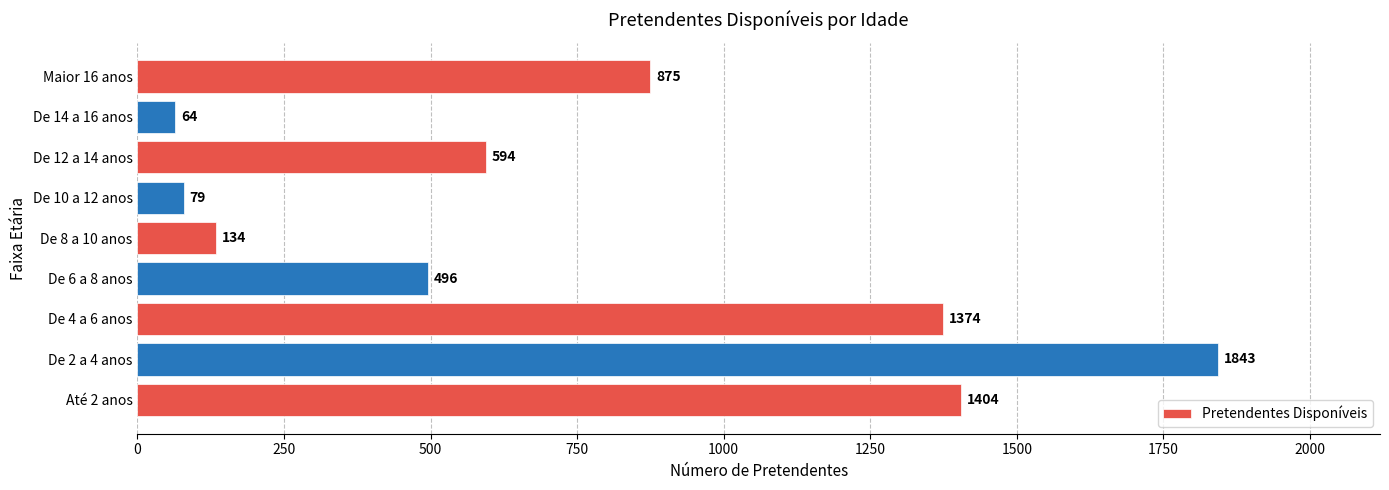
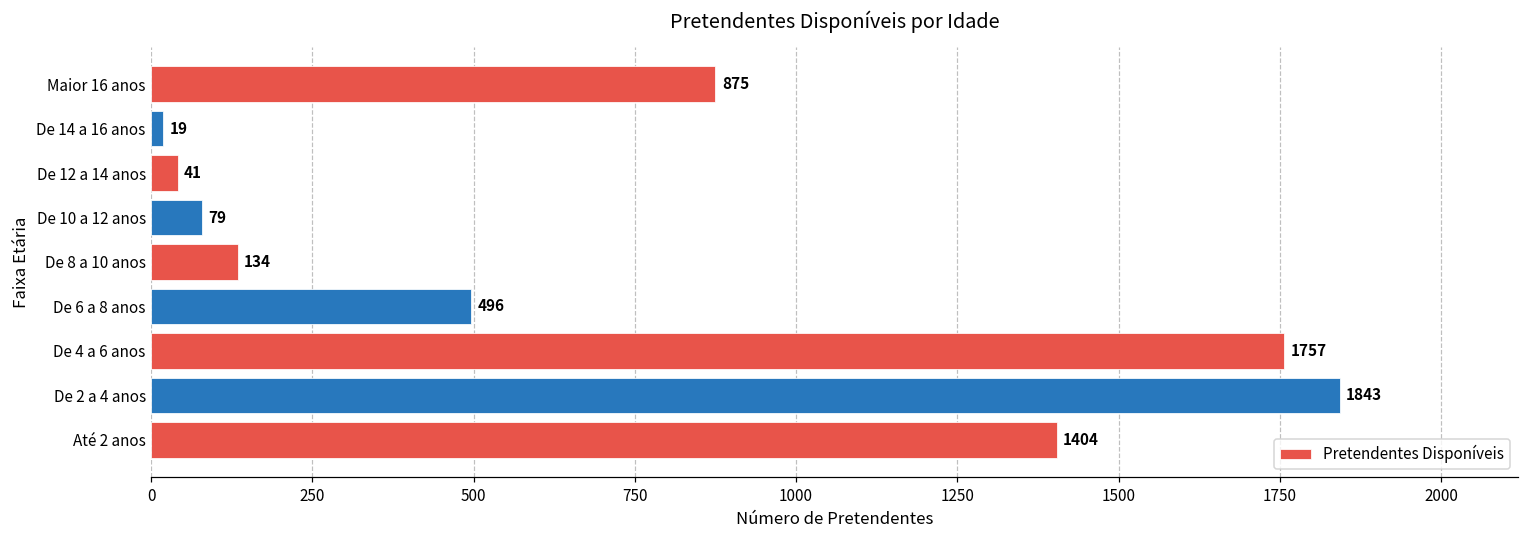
De 14 a 16 anos: 64 -> 19
De 12 a 14 anos: 594 -> 41
De 4 a 6 anos: 1374 -> 1757
